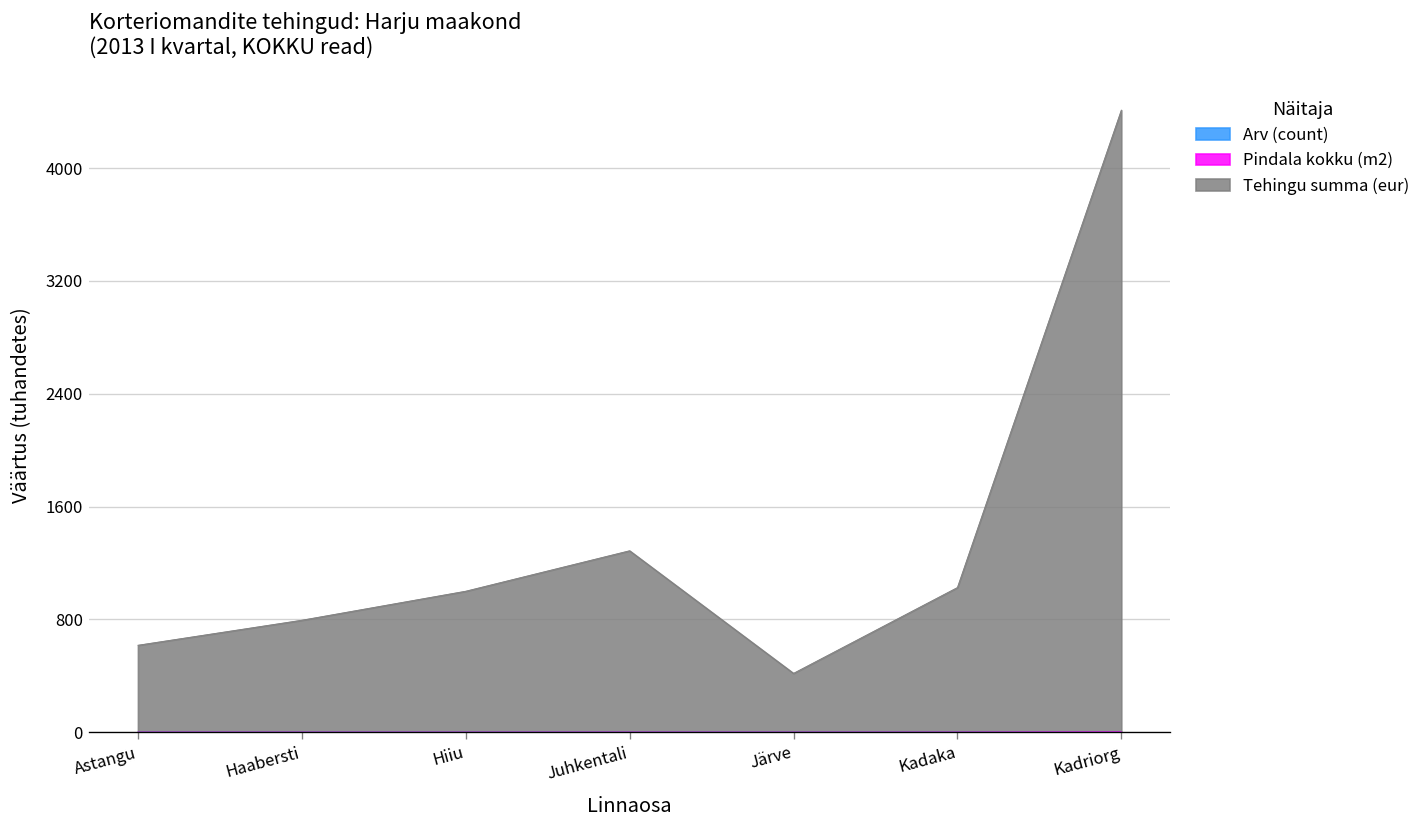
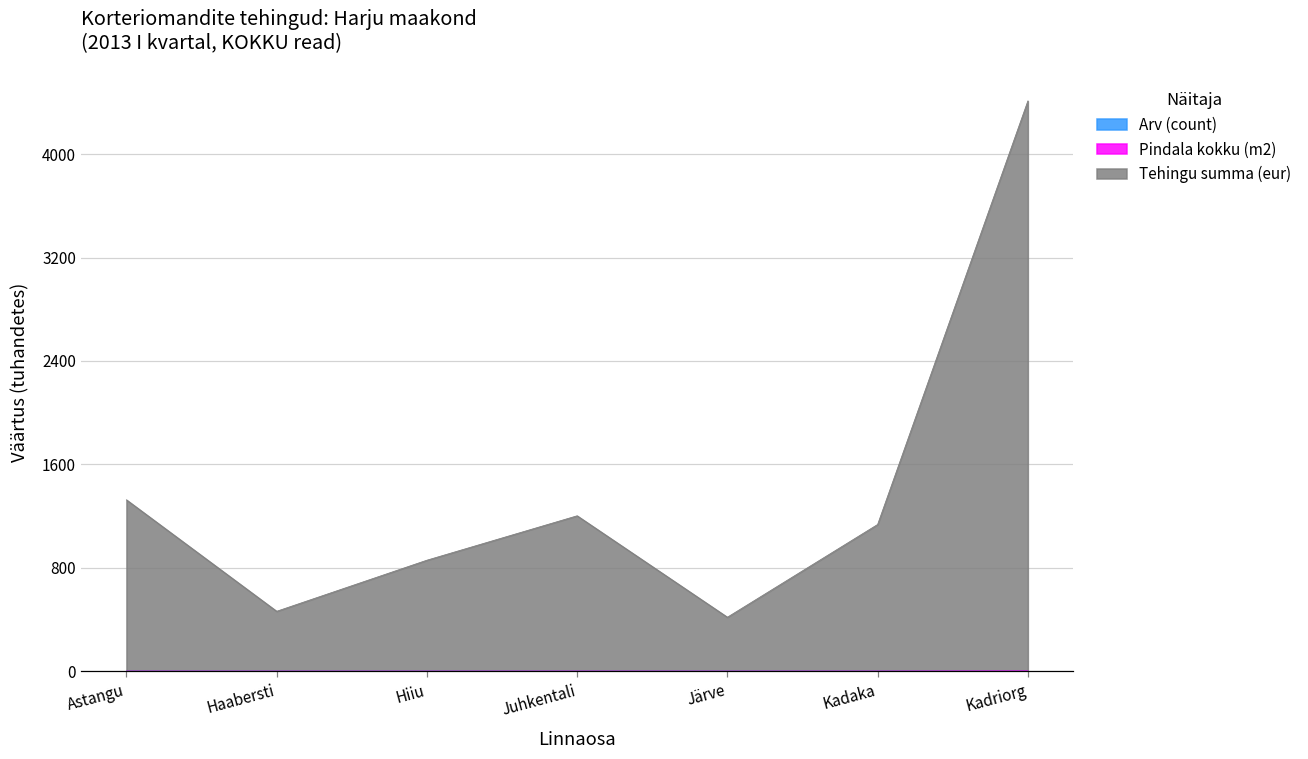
Tehingu summa (eur), Astangu: 620 -> 1320
Tehingu summa (eur), Haabersti: 790 -> 460
Tehingu summa (eur), Hiiu: 1000 -> 860
Tehingu summa (eur), Juhkentali: 1290 -> 1200
Tehingu summa (eur), Kadaka: 1030 -> 1130
